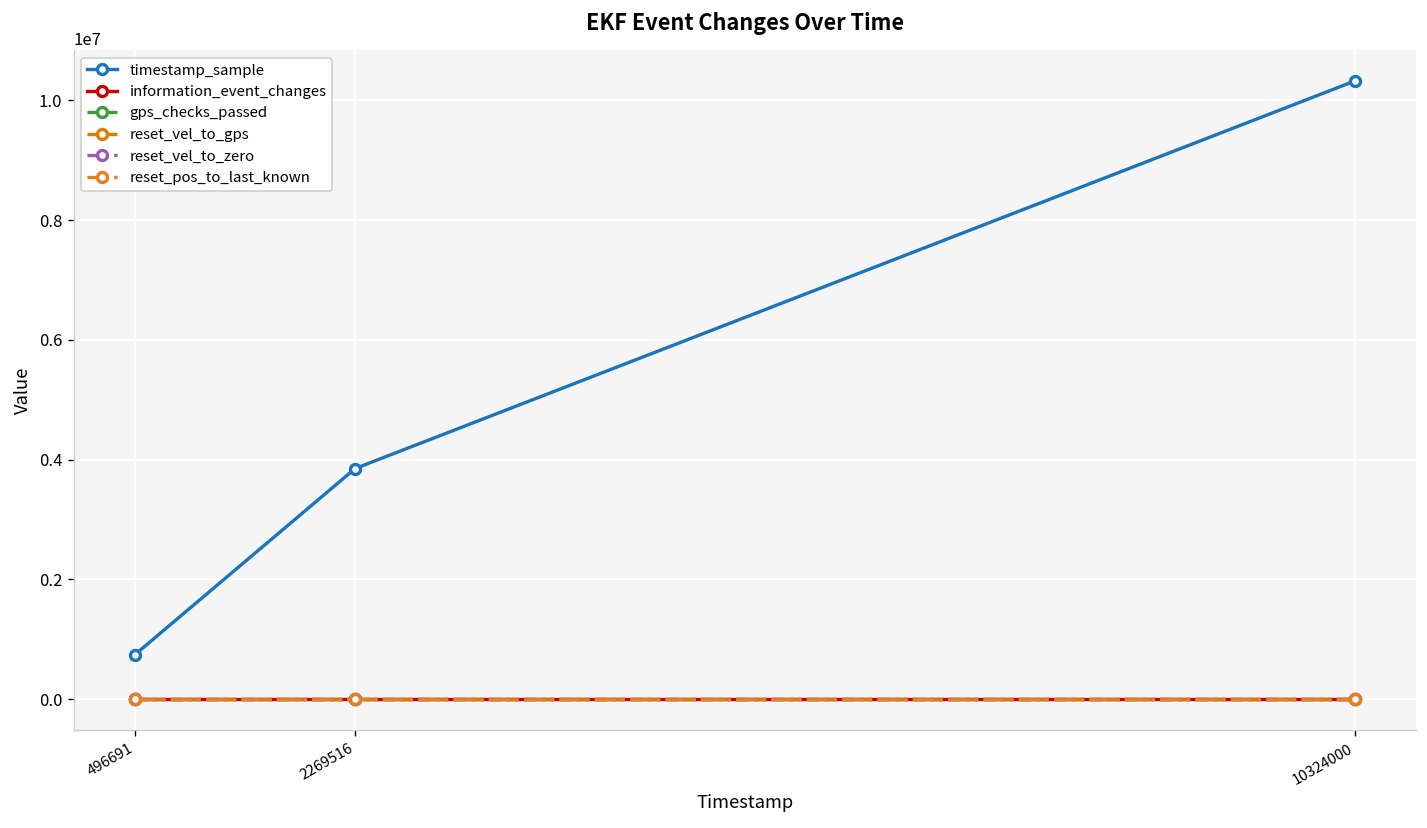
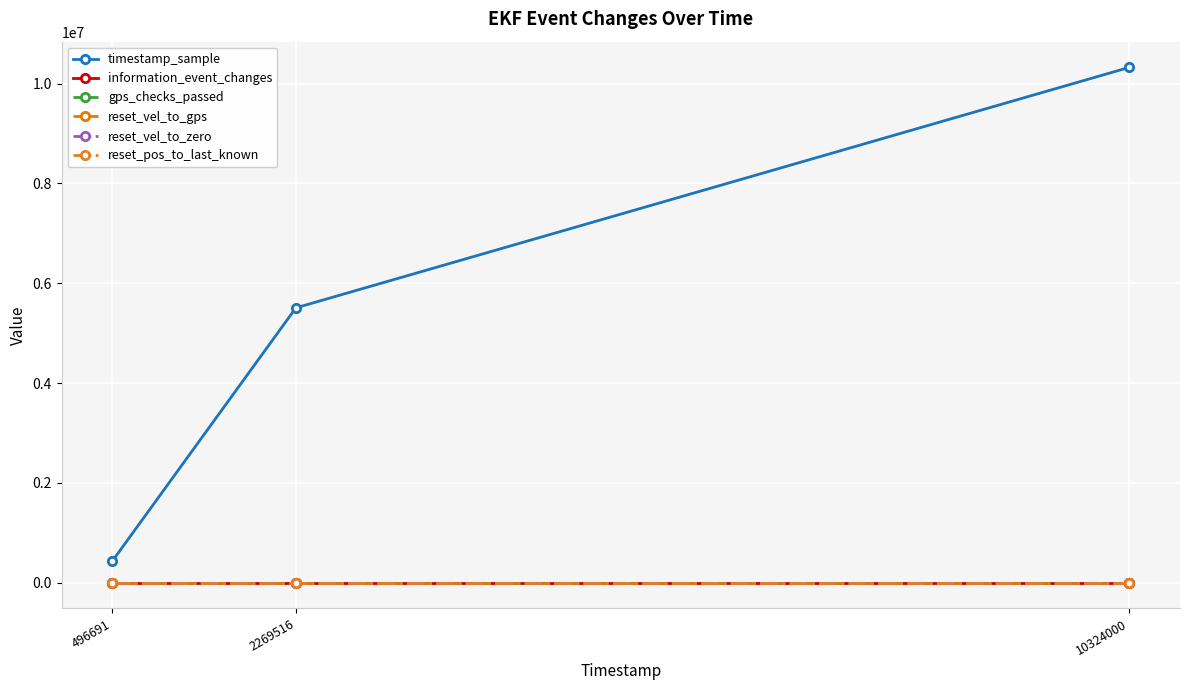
timestamp_sample, 496691: 700000 -> 400000
timestamp_sample, 2269516: 3900000 -> 5500000
